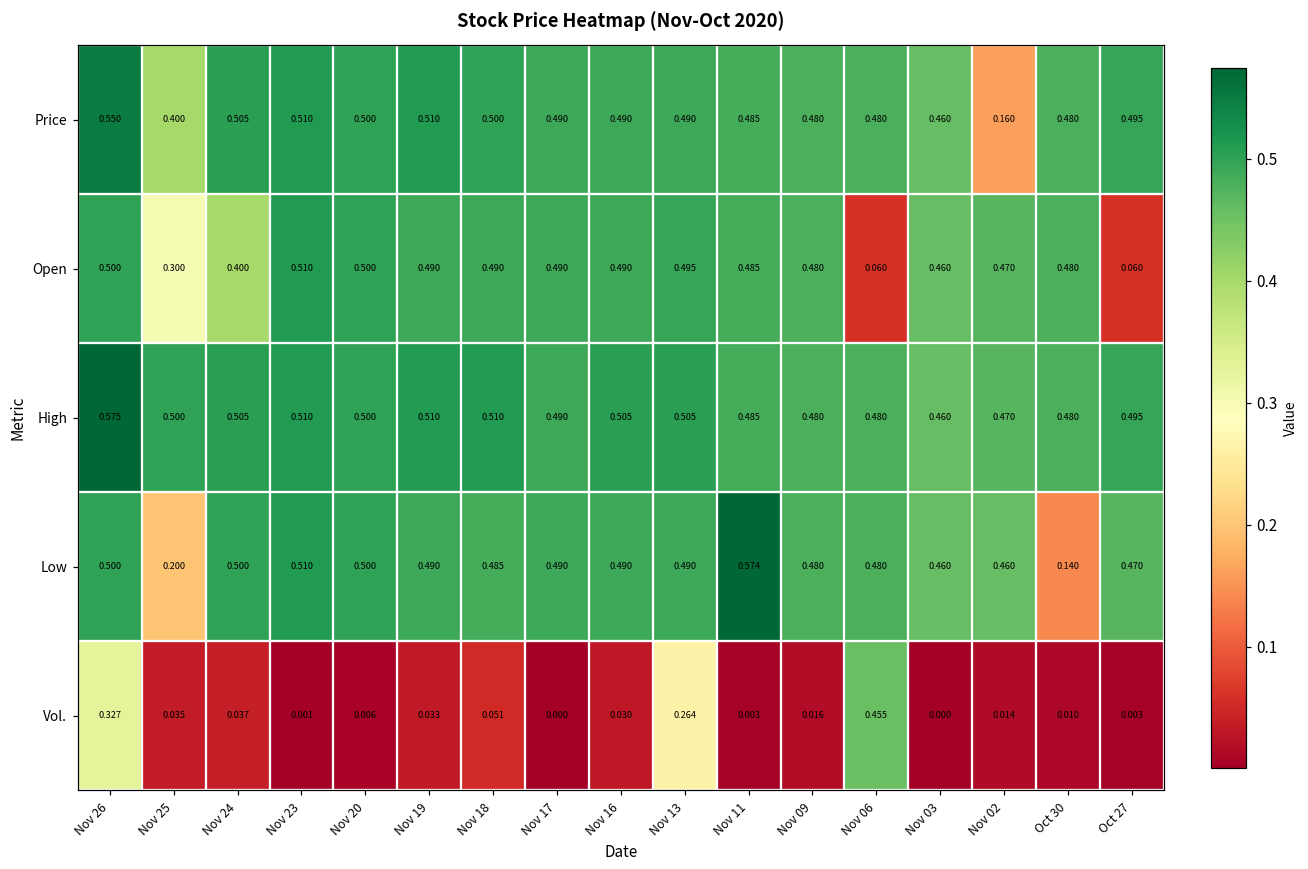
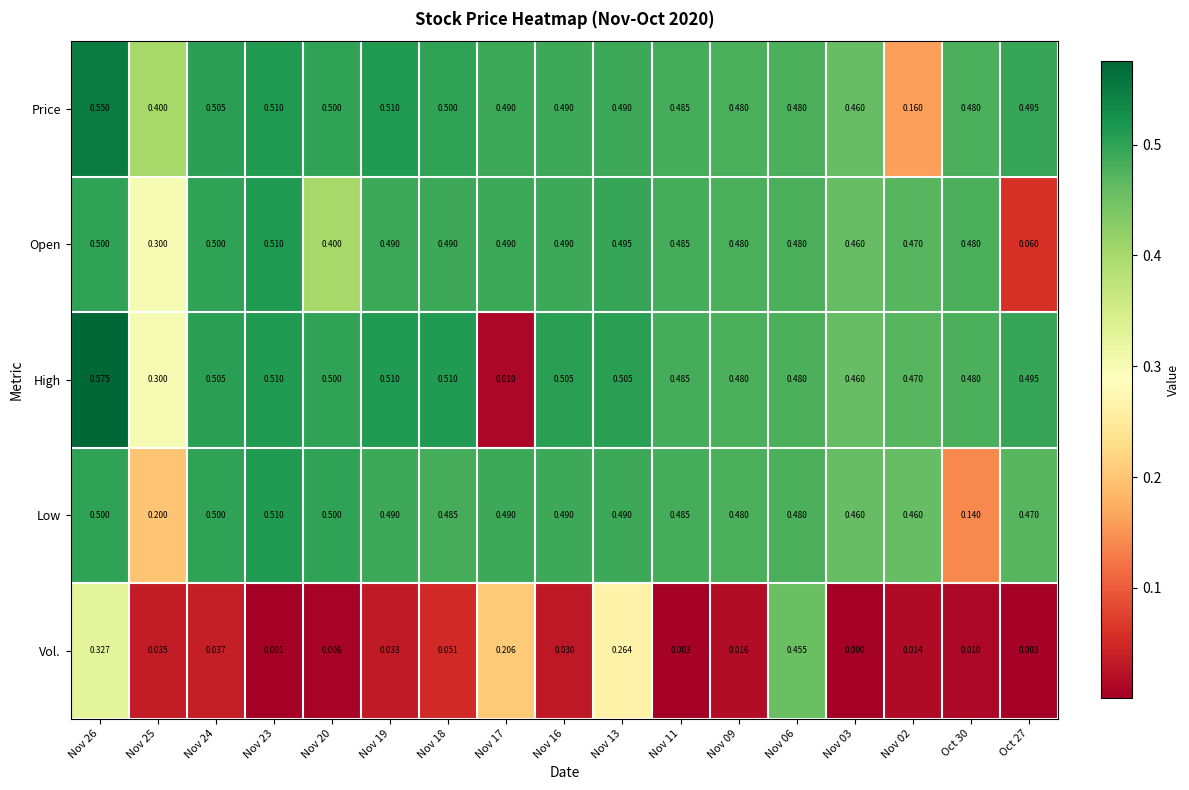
Open, Nov 24: 0.400 -> 0.500
Open, Nov 20: 0.500 -> 0.400
Open, Nov 06: 0.060 -> 0.480
High, Nov 25: 0.500 -> 0.300
High, Nov 17: 0.490 -> 0.010
Low, Nov 11: 0.574 -> 0.485
Vol., Nov 17: 0.000 -> 0.206
